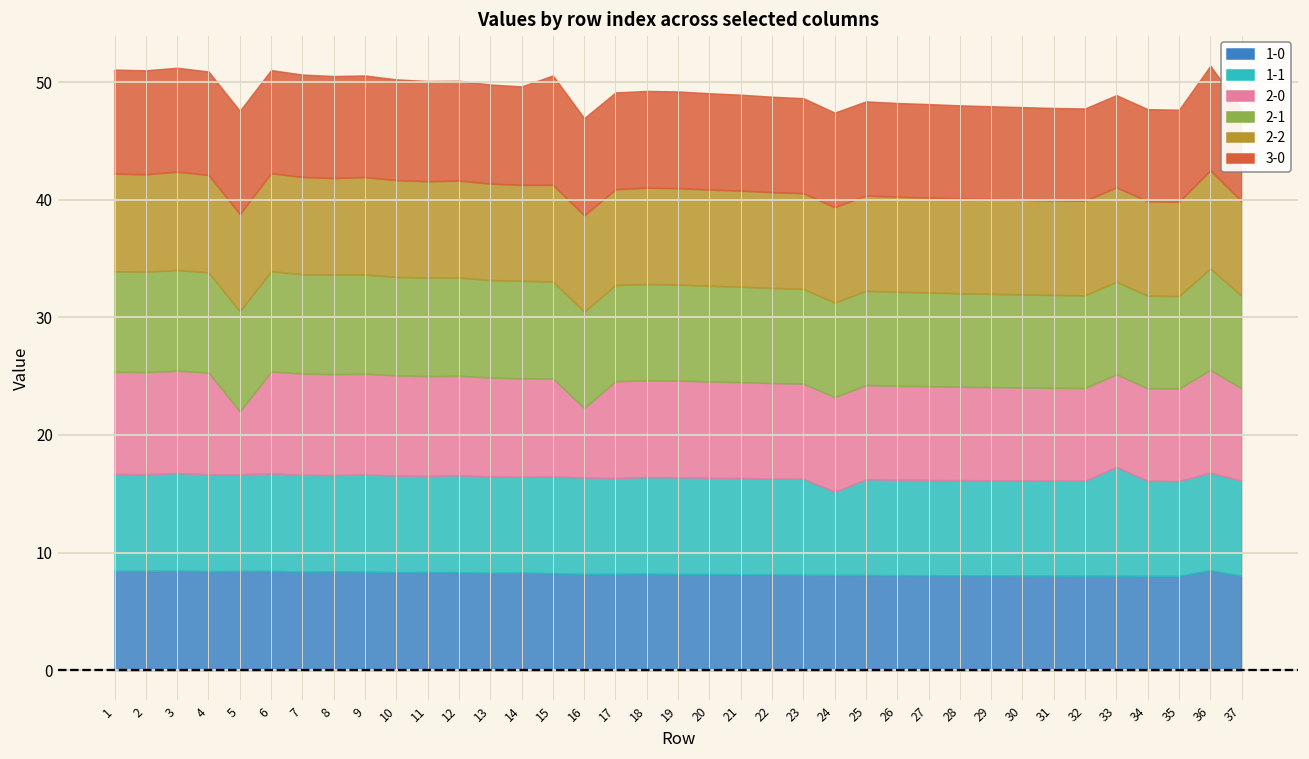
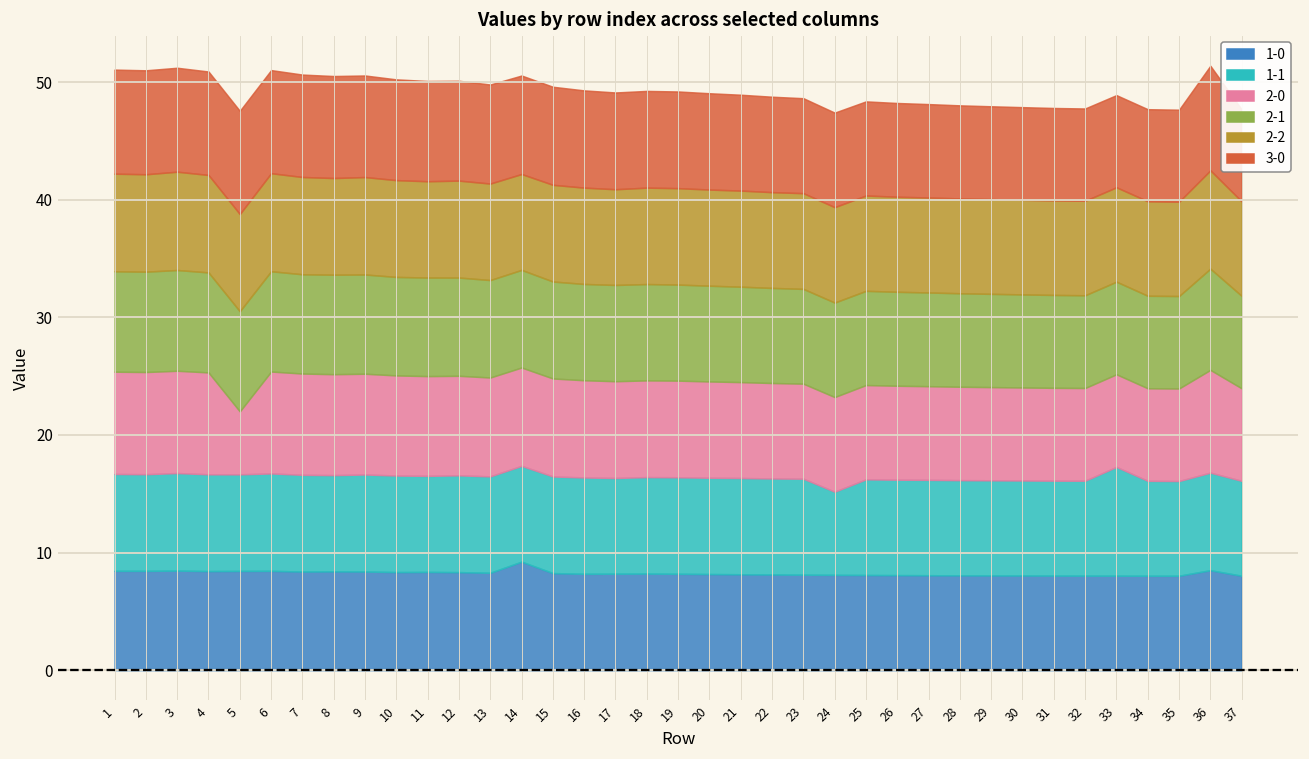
1-0, 14: 8.3 -> 9.2
3-0, 15: 9.3 -> 8.3
2-0, 16: 5.9 -> 8.3
